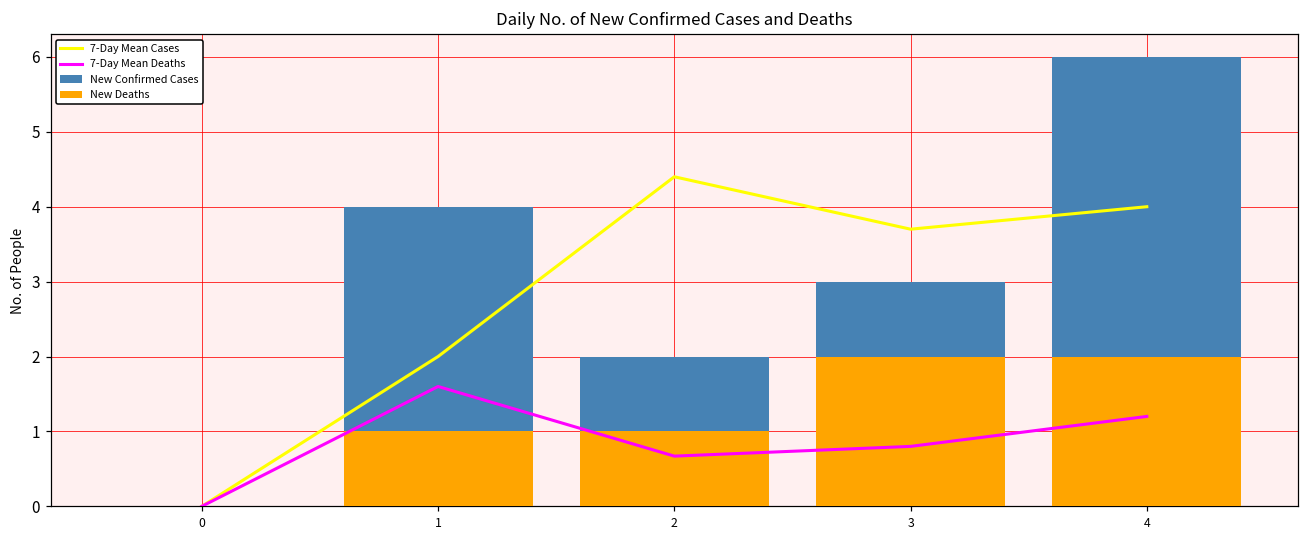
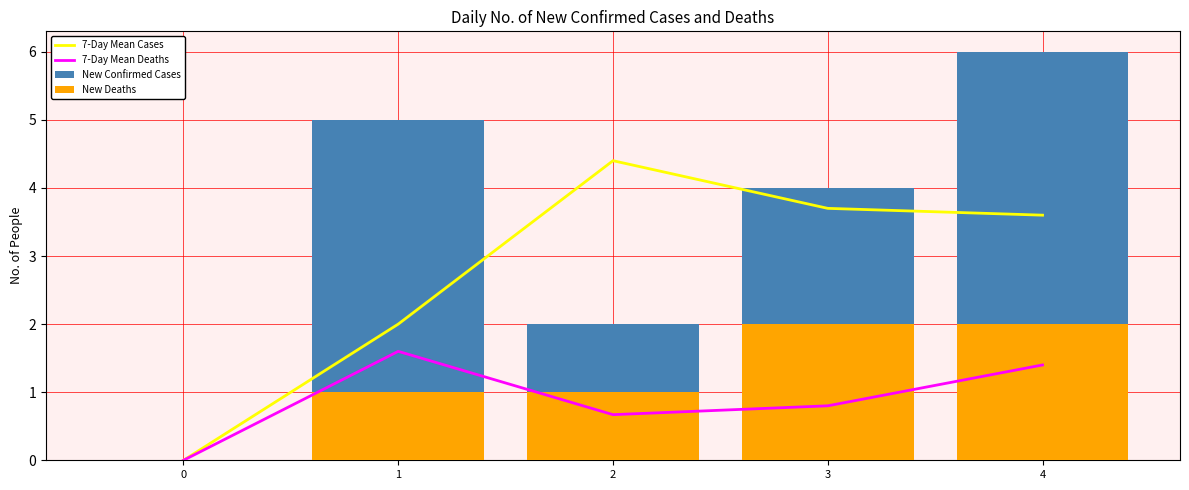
New Confirmed Cases, 1: 4 -> 5
New Confirmed Cases, 3: 3 -> 4
7-Day Mean Cases, 4: 4.0 -> 3.6
7-Day Mean Deaths, 4: 1.2 -> 1.4
